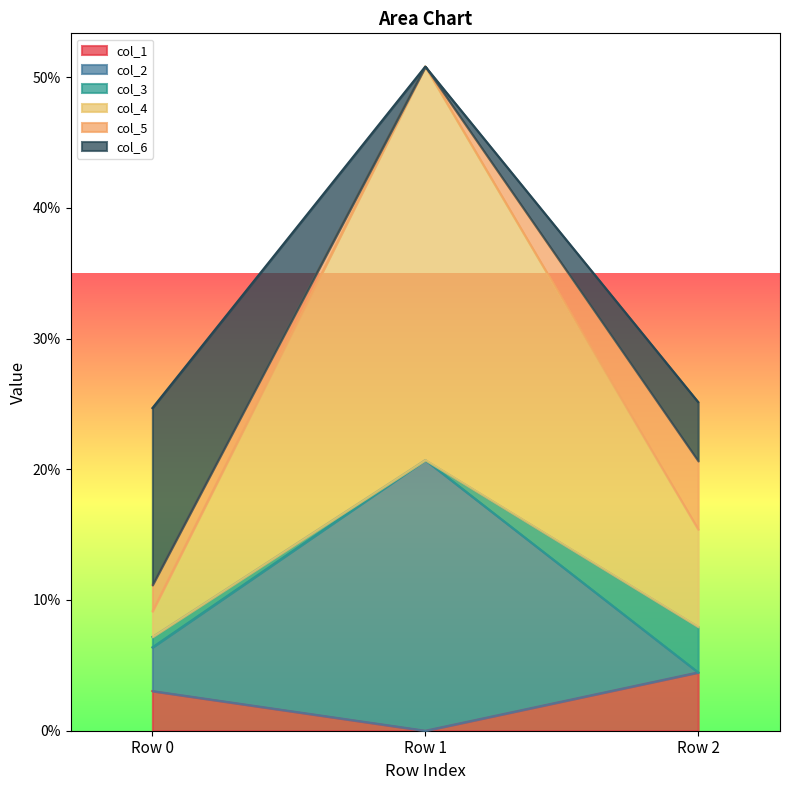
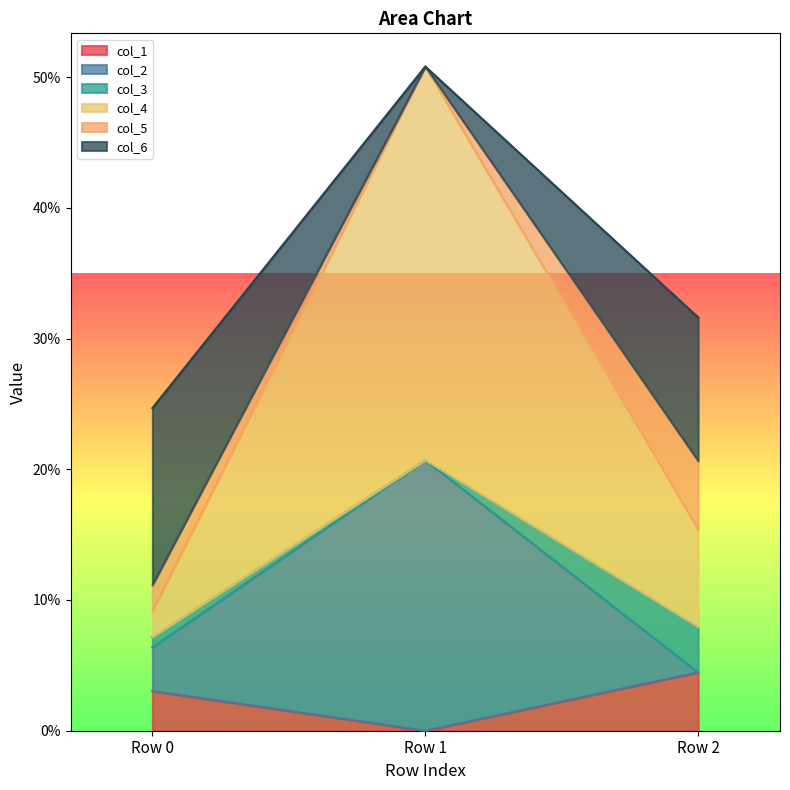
col_6, Row 2: 4.5% -> 11.0%
